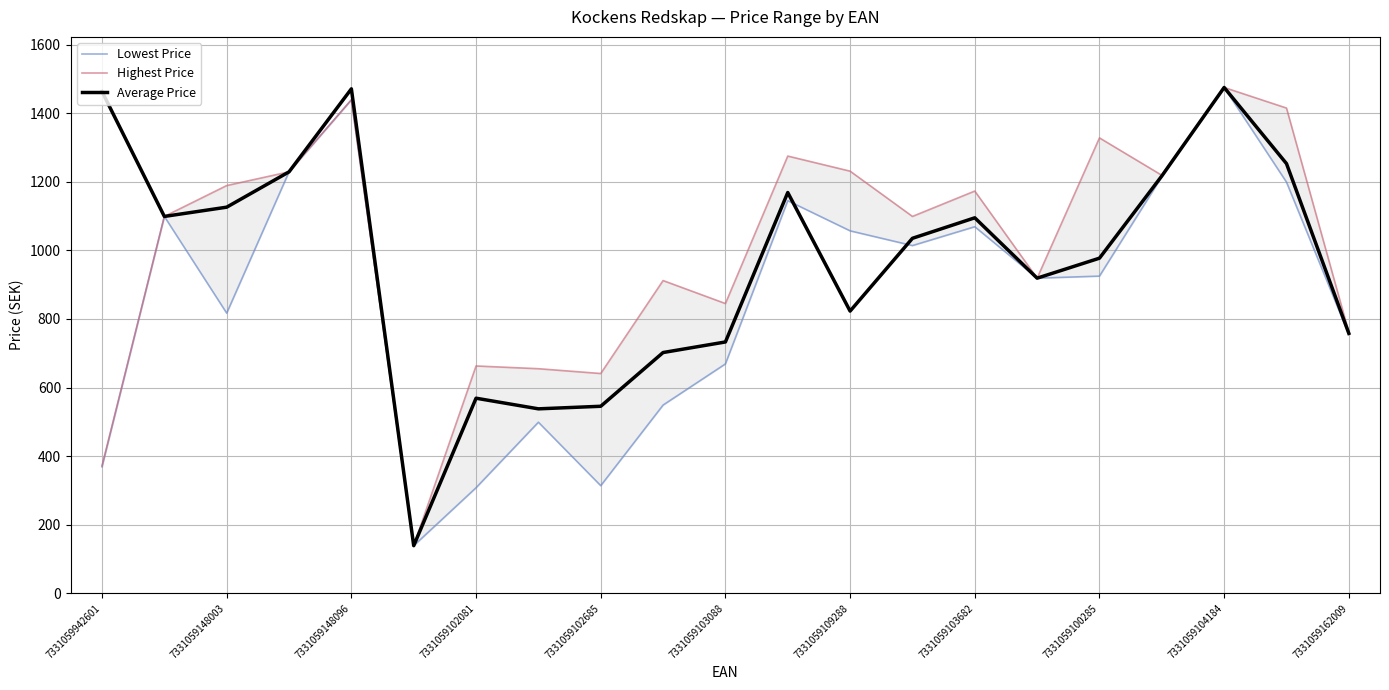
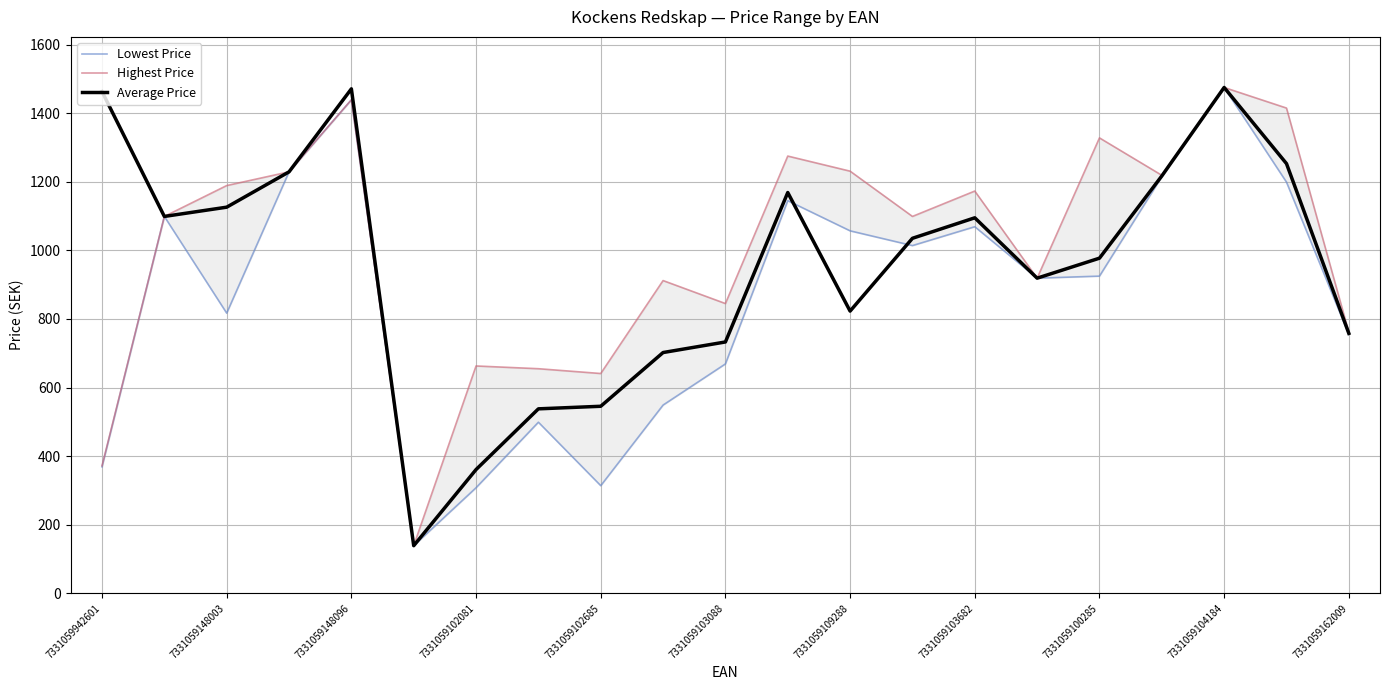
Average Price, 7331059102081: 570 -> 360
